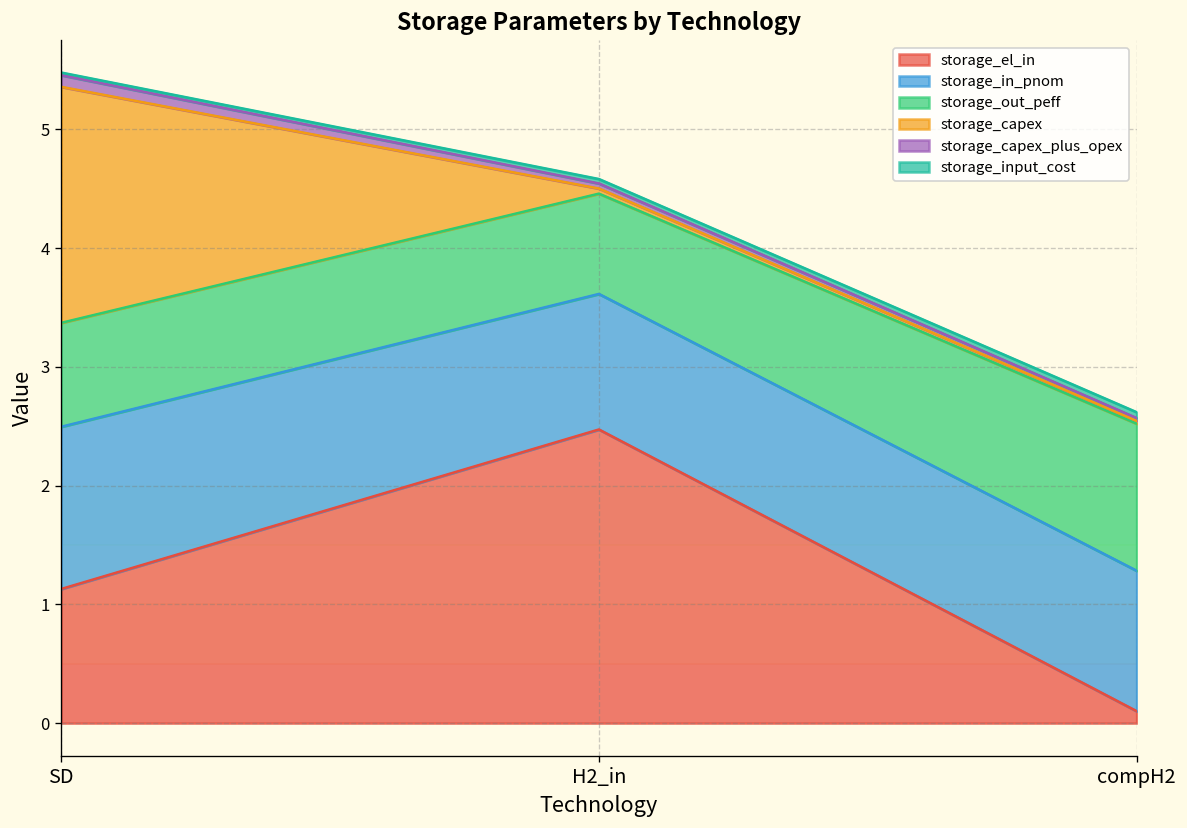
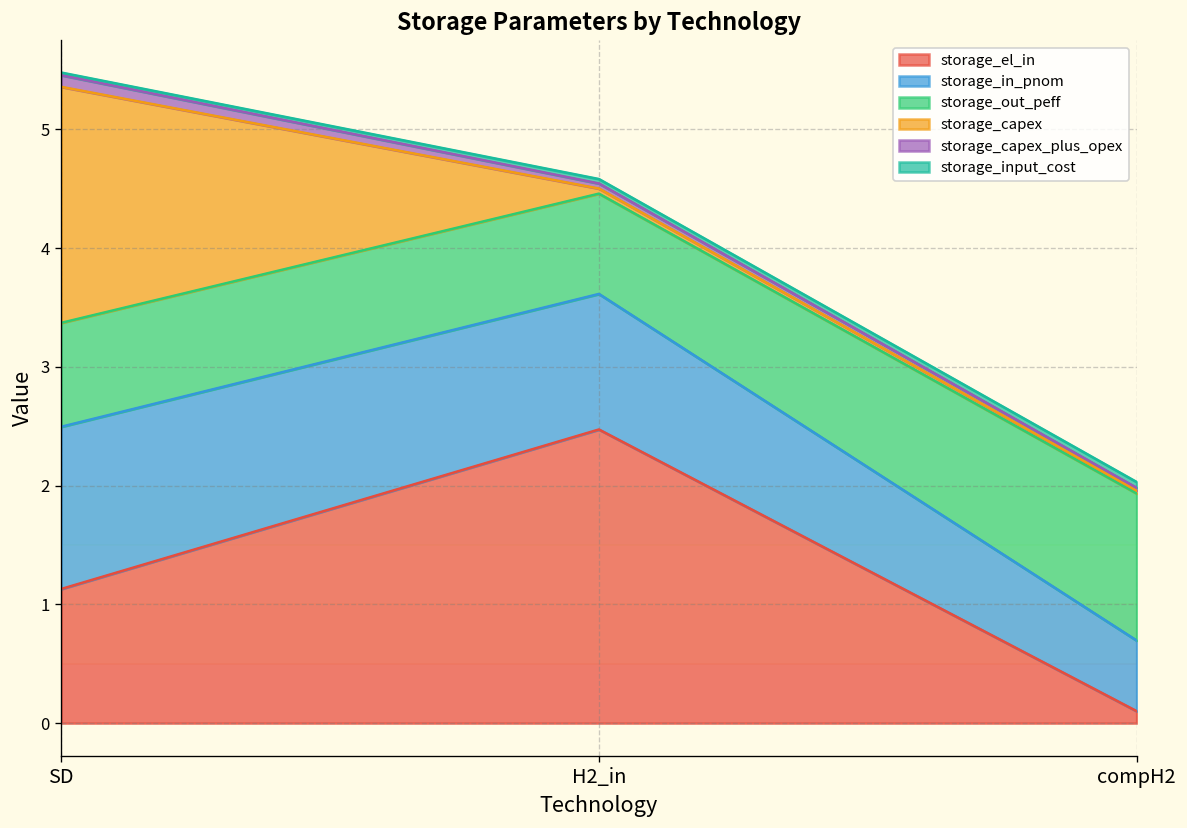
storage_in_pnom, compH2: 1.2 -> 0.6
